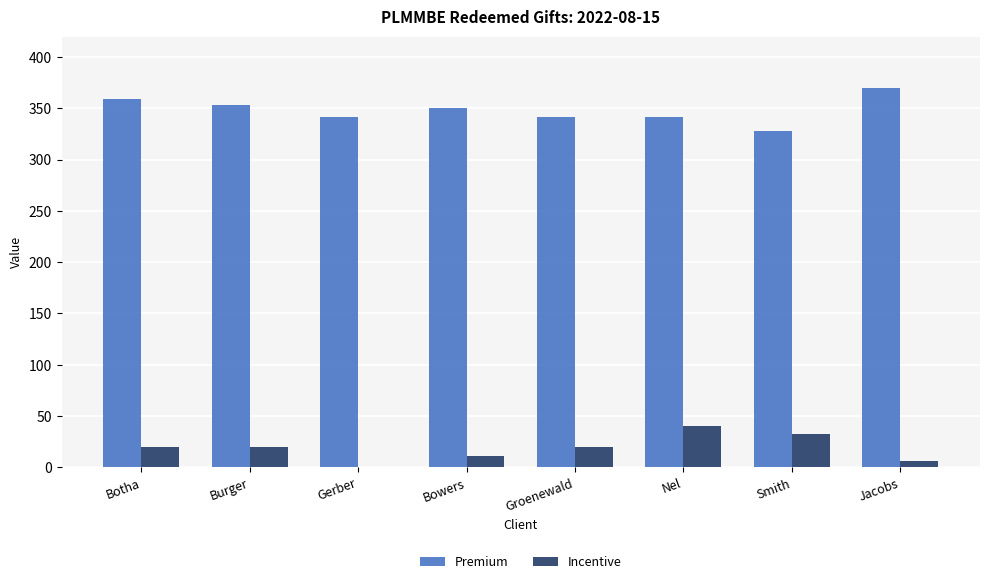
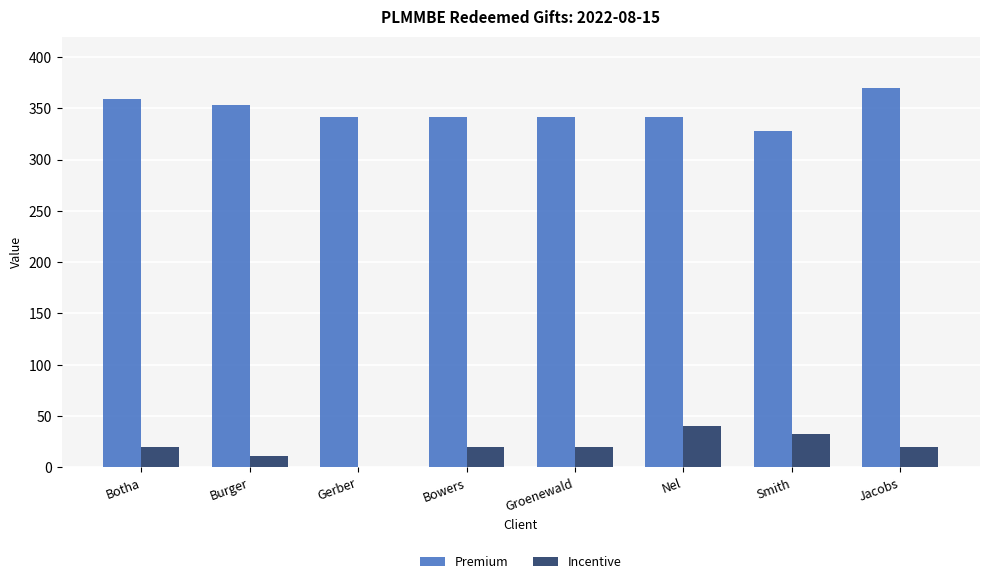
Incentive, Burger: 20 -> 11
Premium, Bowers: 351 -> 341
Incentive, Bowers: 11 -> 20
Incentive, Jacobs: 6 -> 20
